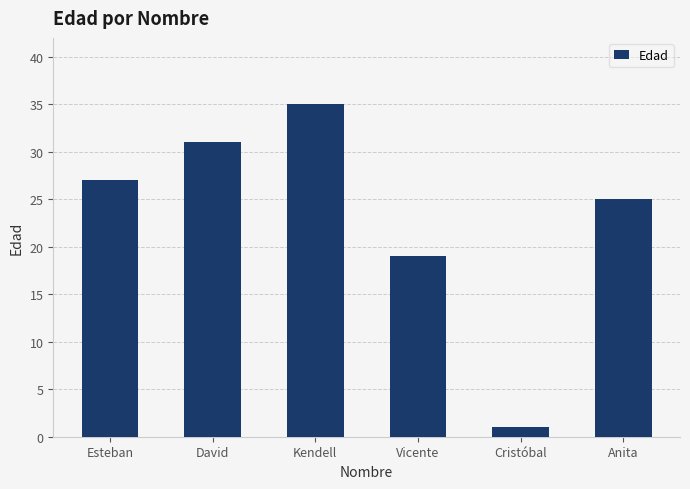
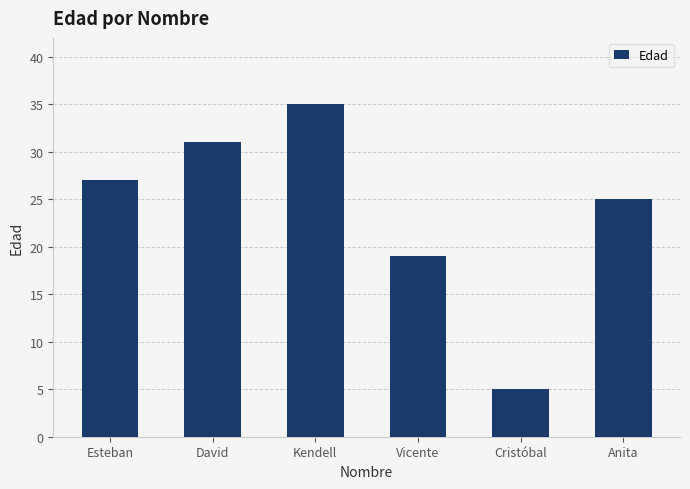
Cristóbal: 1 -> 5
